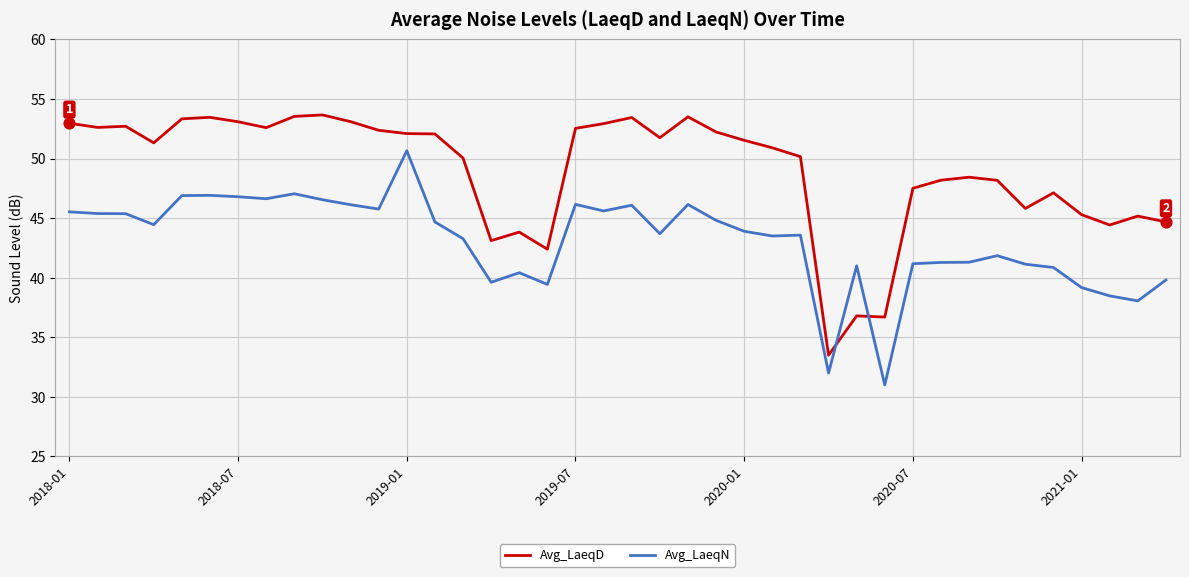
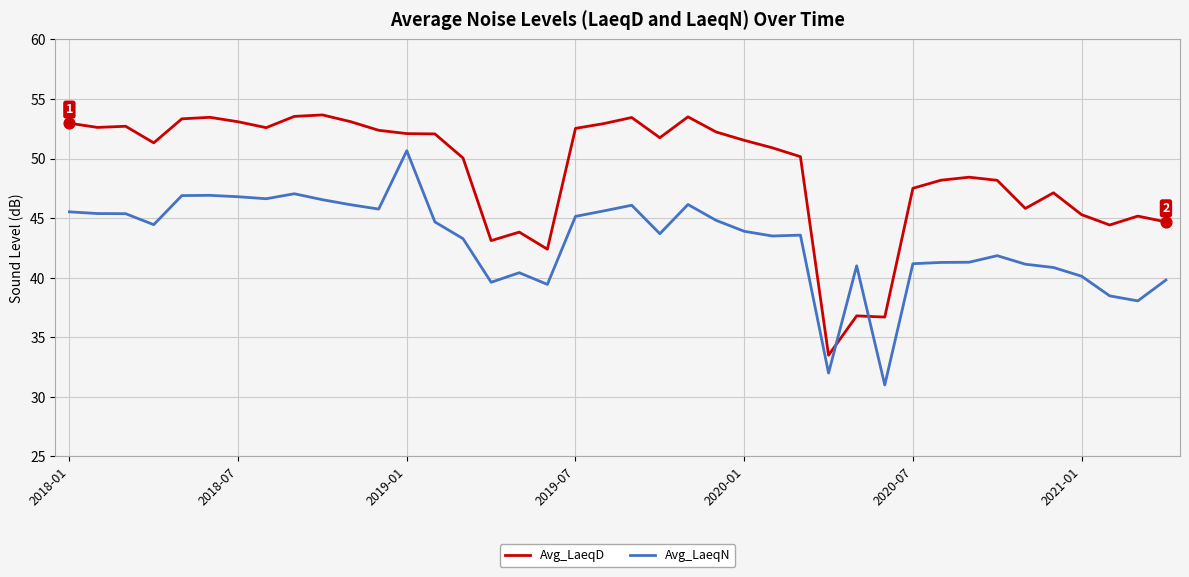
Avg_LaeqN, 2019-07: 46.2 -> 45.1
Avg_LaeqN, 2021-01: 39.2 -> 40.1
